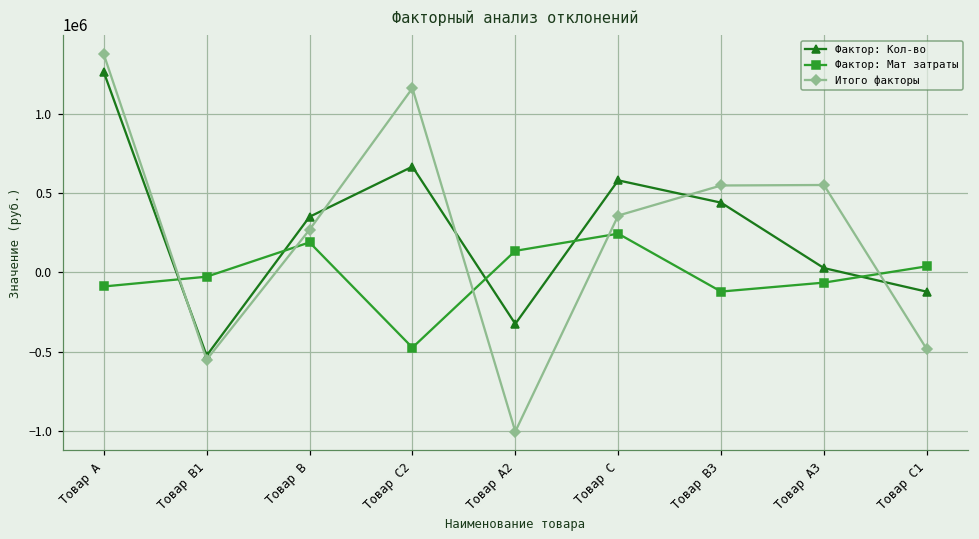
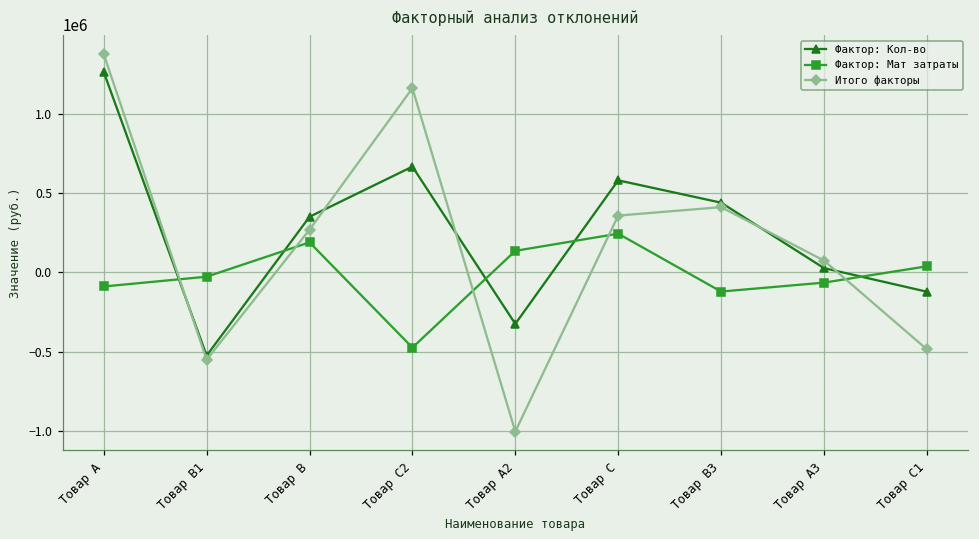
Итого факторы, Товар В3: 550000 -> 410000
Итого факторы, Товар А3: 550000 -> 70000
